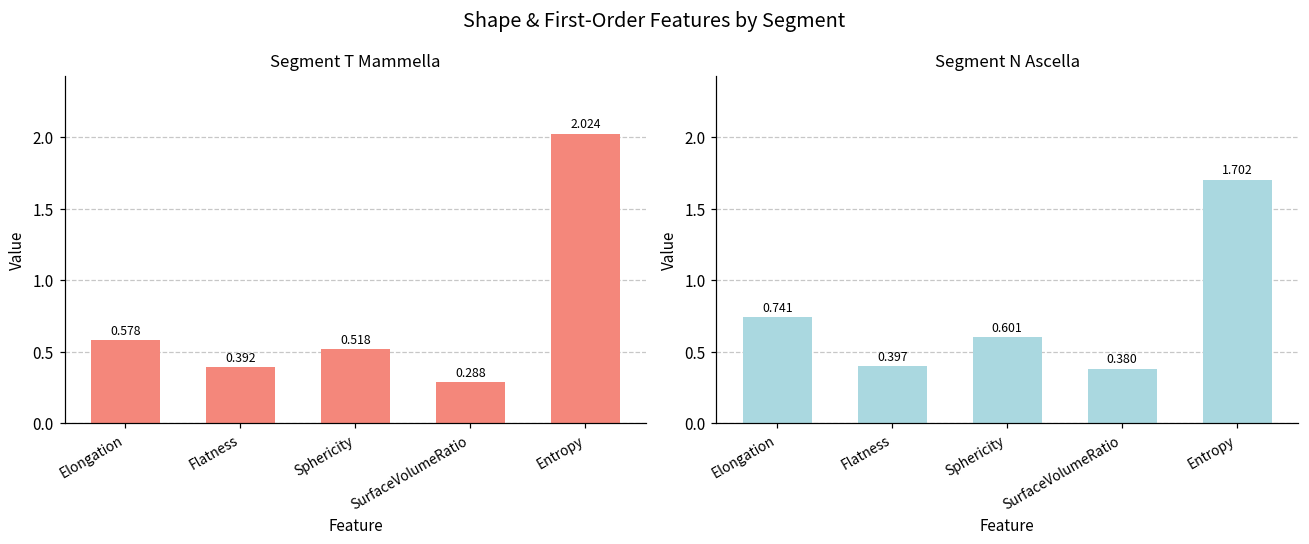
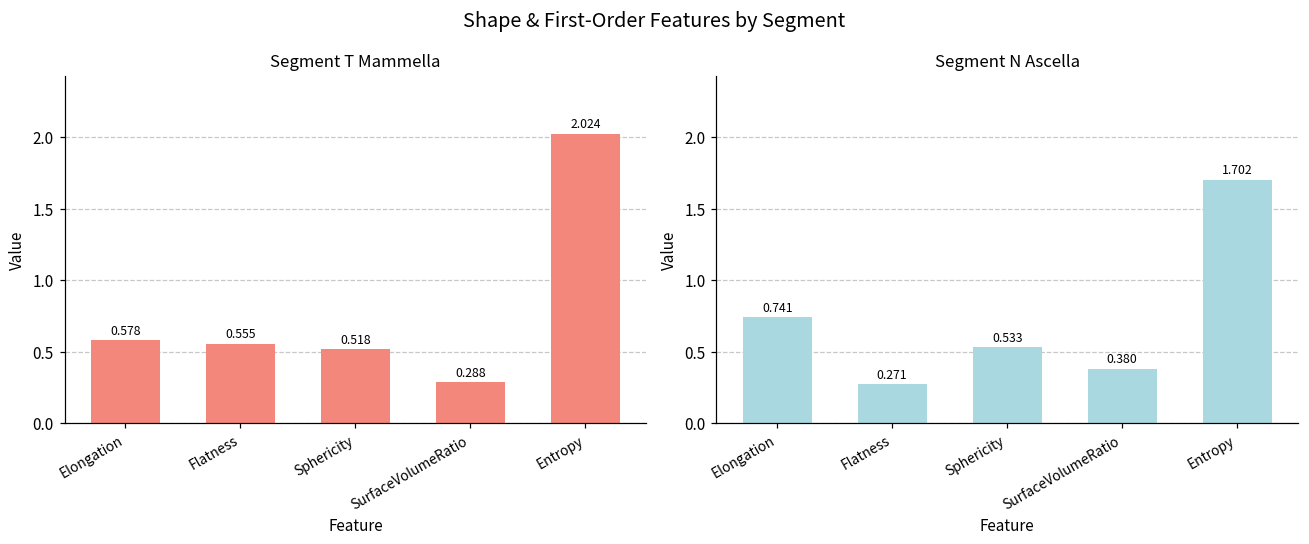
Segment T Mammella, Flatness: 0.392 -> 0.555
Segment N Ascella, Flatness: 0.397 -> 0.271
Segment N Ascella, Sphericity: 0.601 -> 0.533
